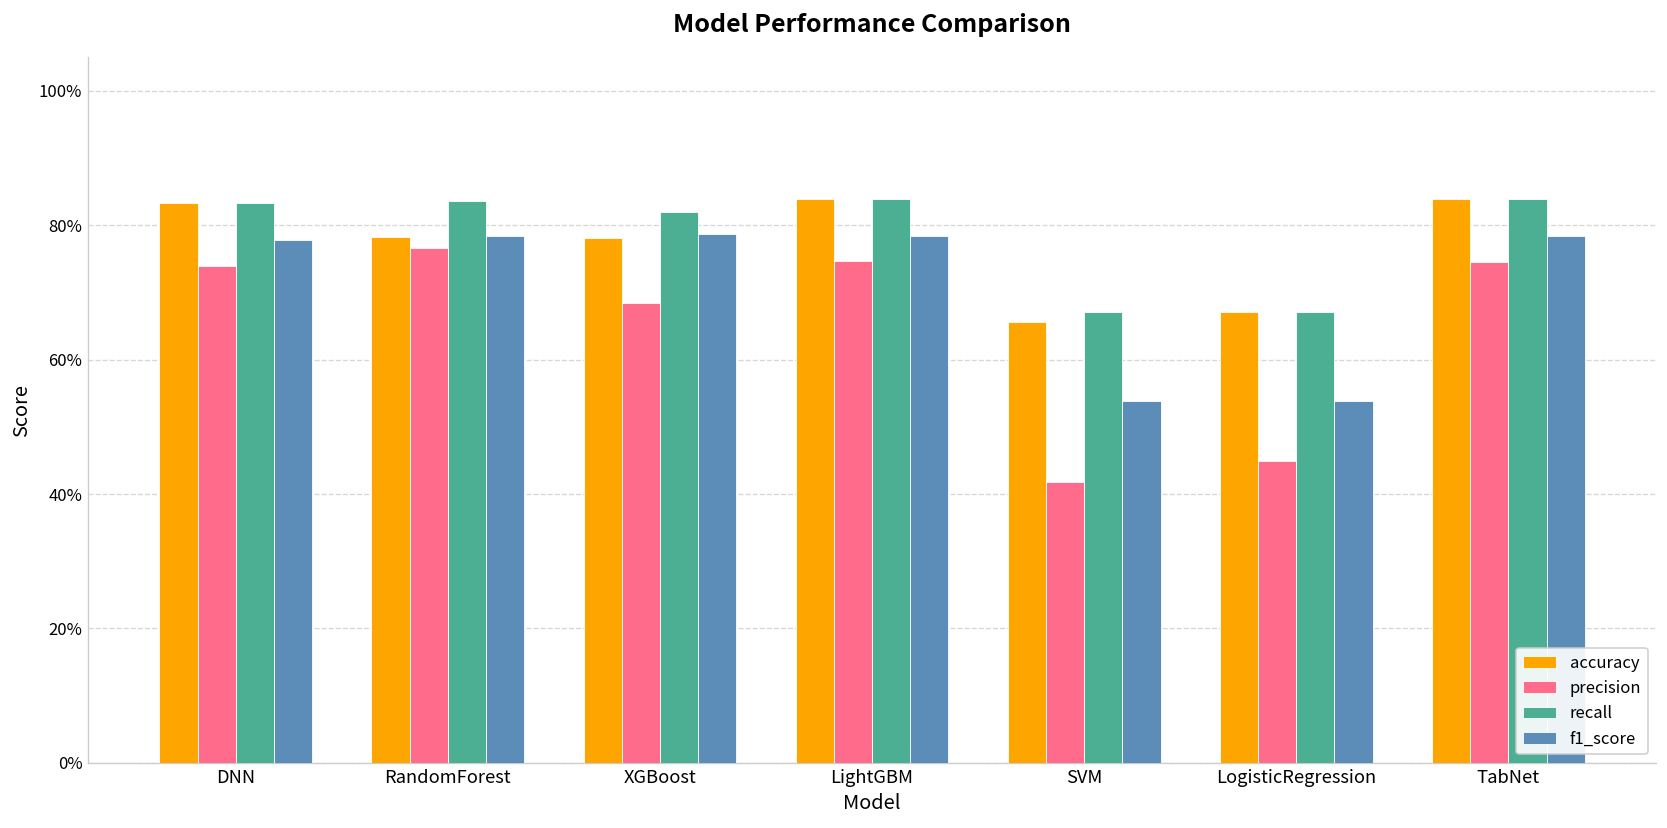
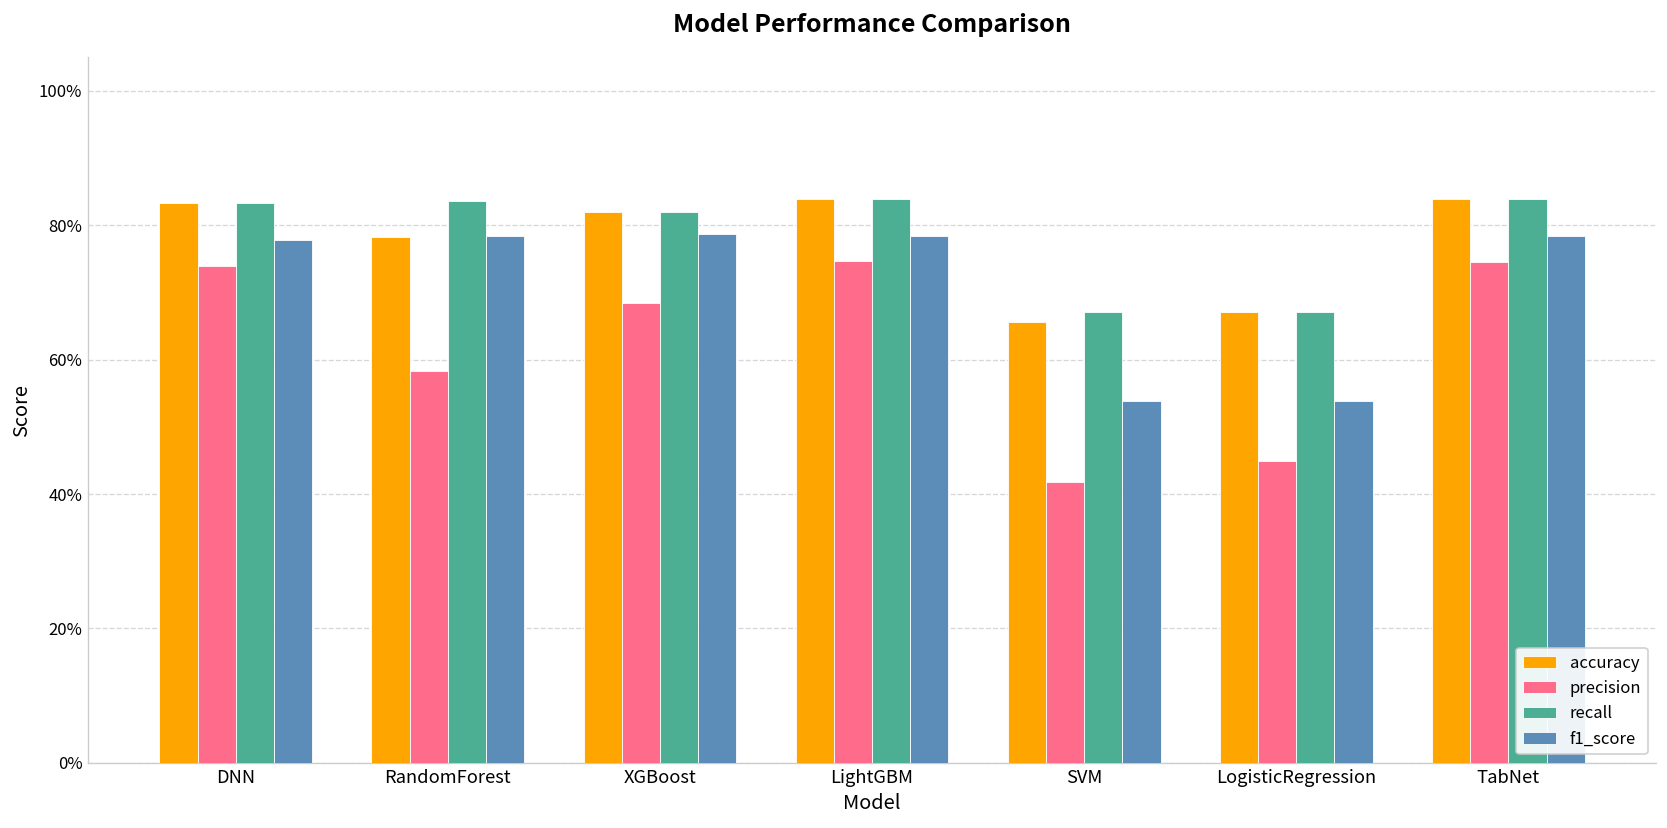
precision, RandomForest: 77% -> 58%
accuracy, XGBoost: 78% -> 82%
